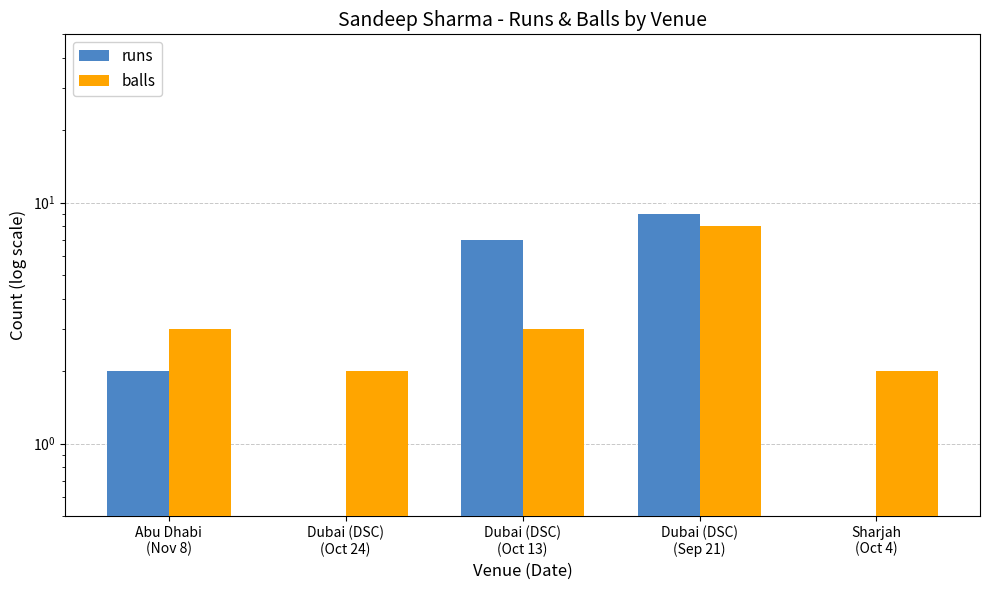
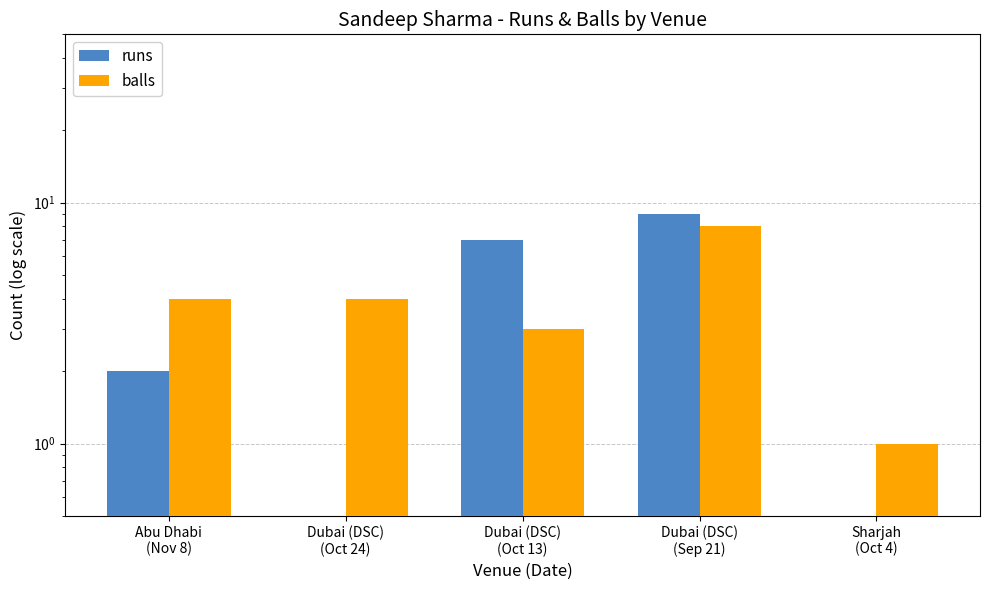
balls, Abu Dhabi (Nov 8): 3 -> 4
balls, Dubai (DSC) (Oct 24): 2 -> 4
balls, Sharjah (Oct 4): 2 -> 1
